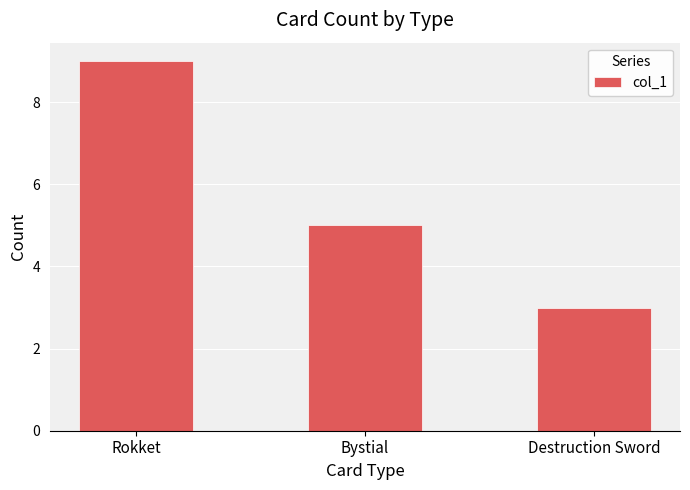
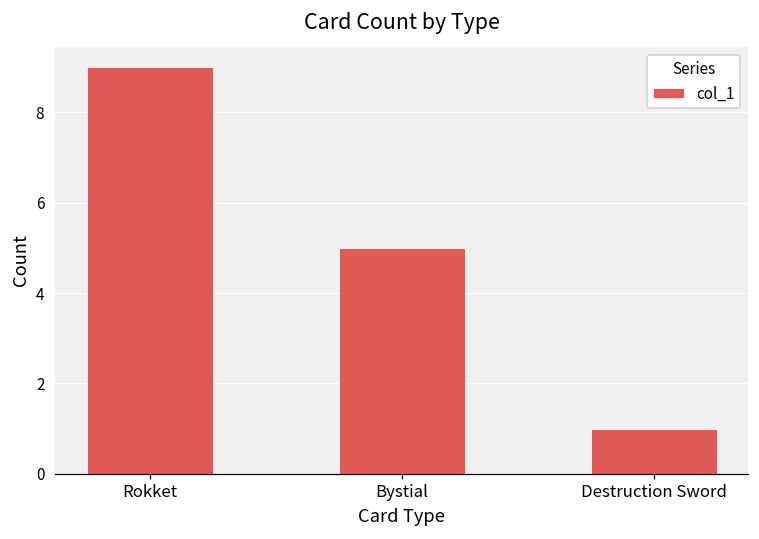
Destruction Sword: 3 -> 1
